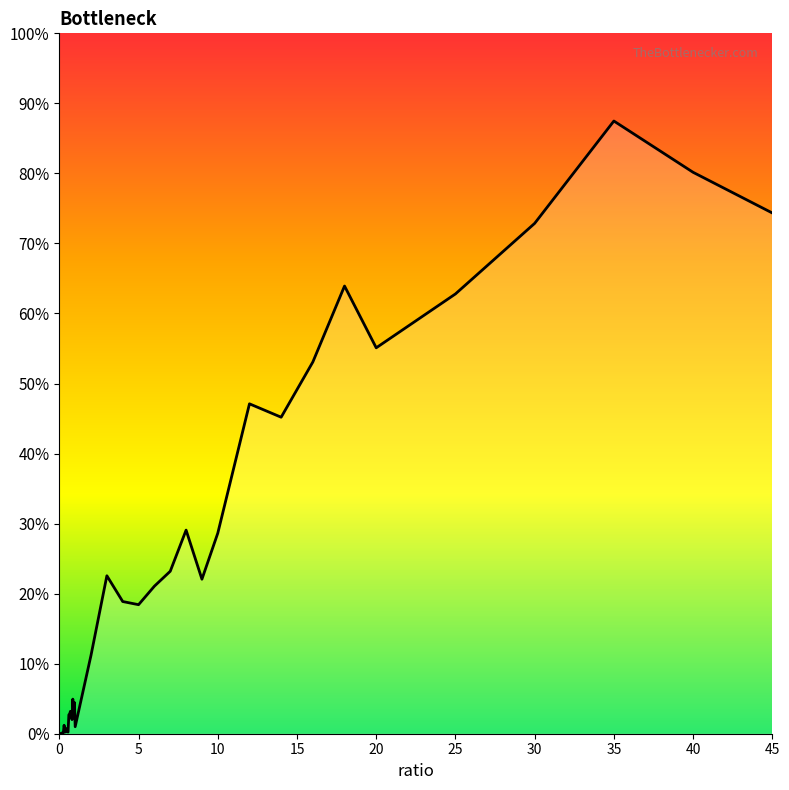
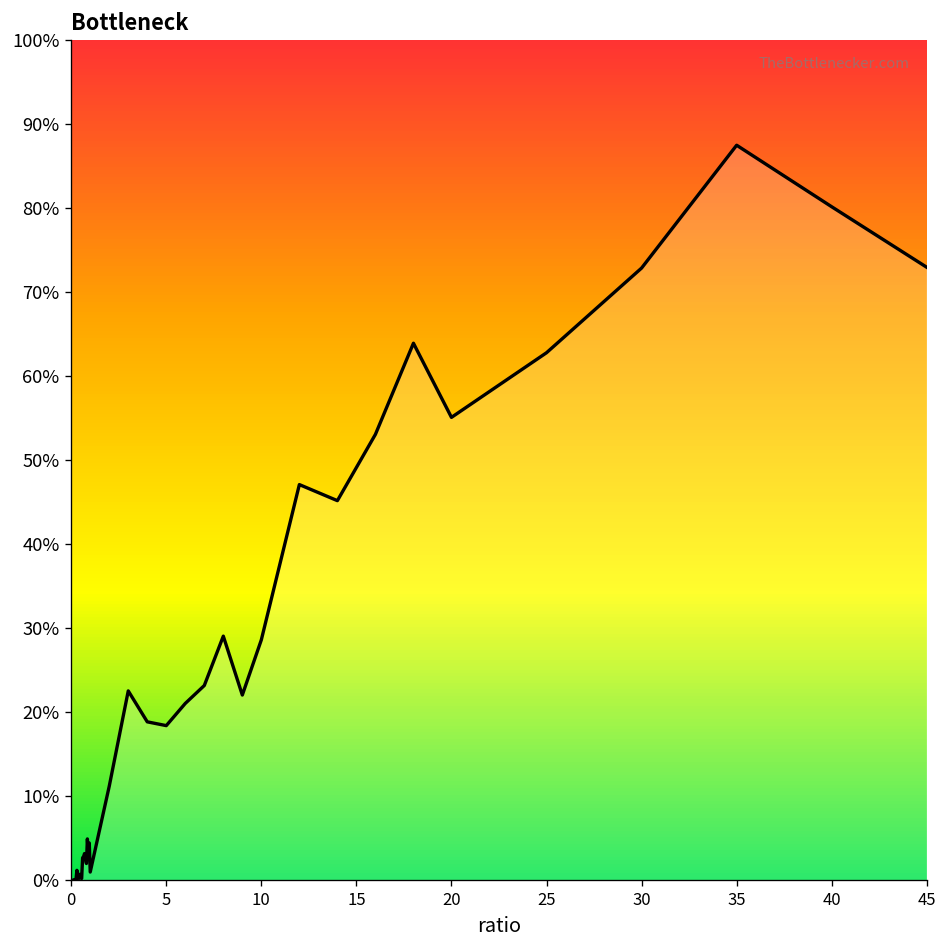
45: 74% -> 73%
